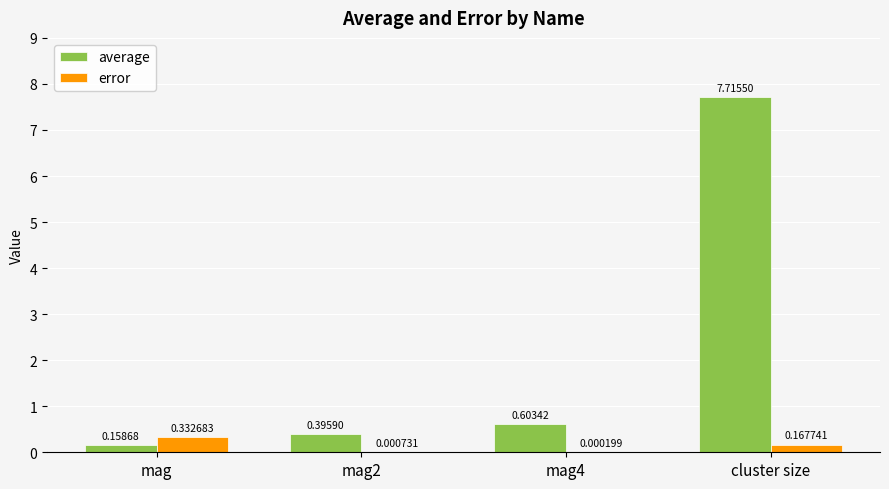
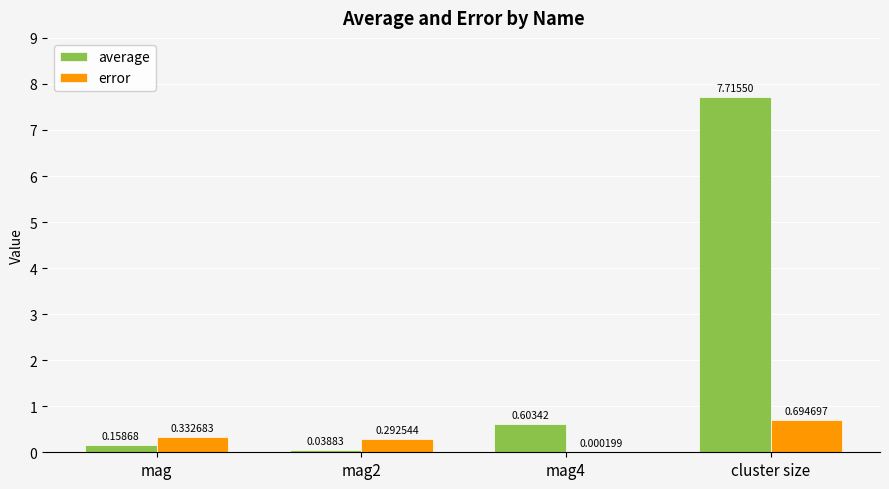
average, mag2: 0.39590 -> 0.03883
error, mag2: 0.000731 -> 0.292544
error, cluster size: 0.167741 -> 0.694697
